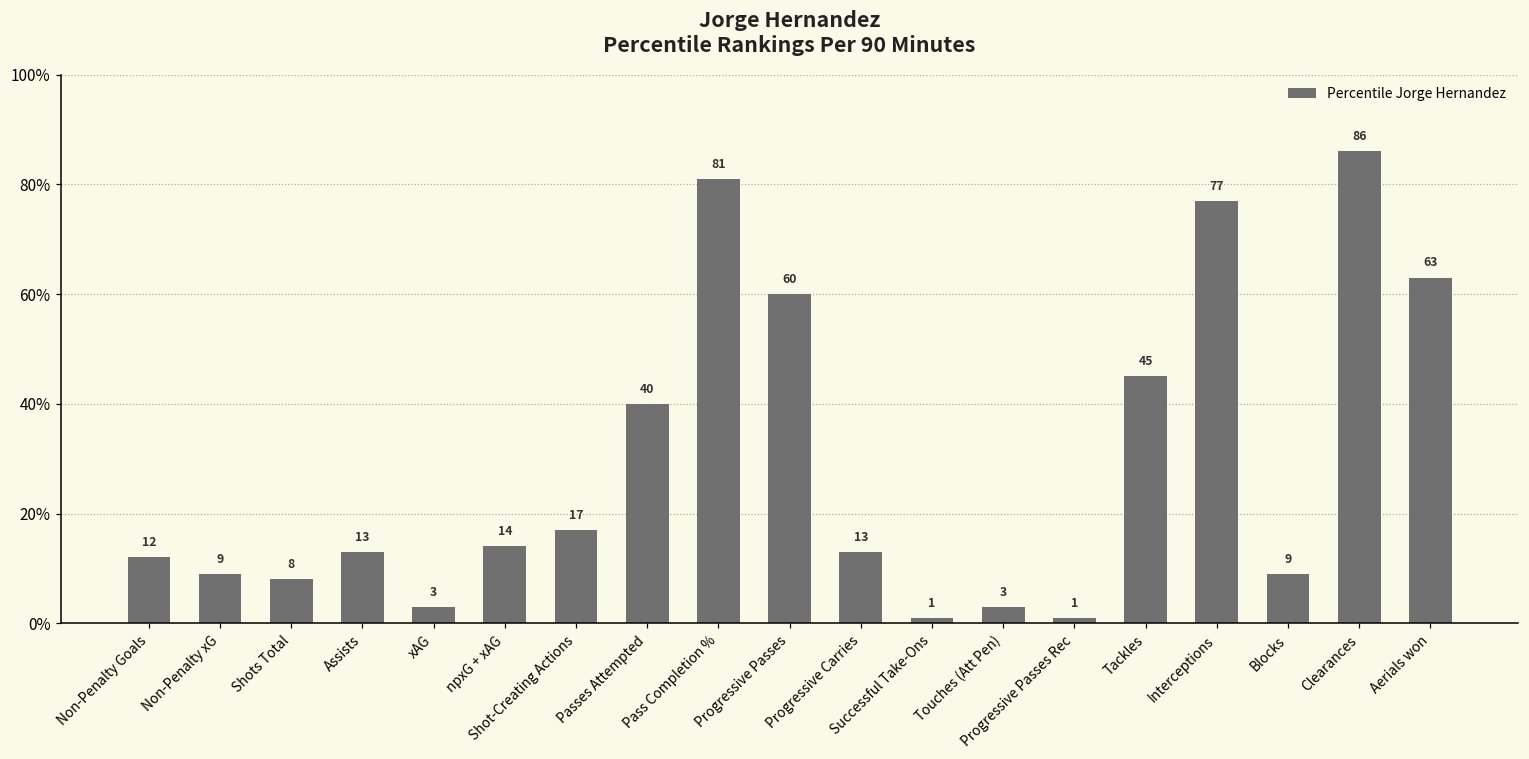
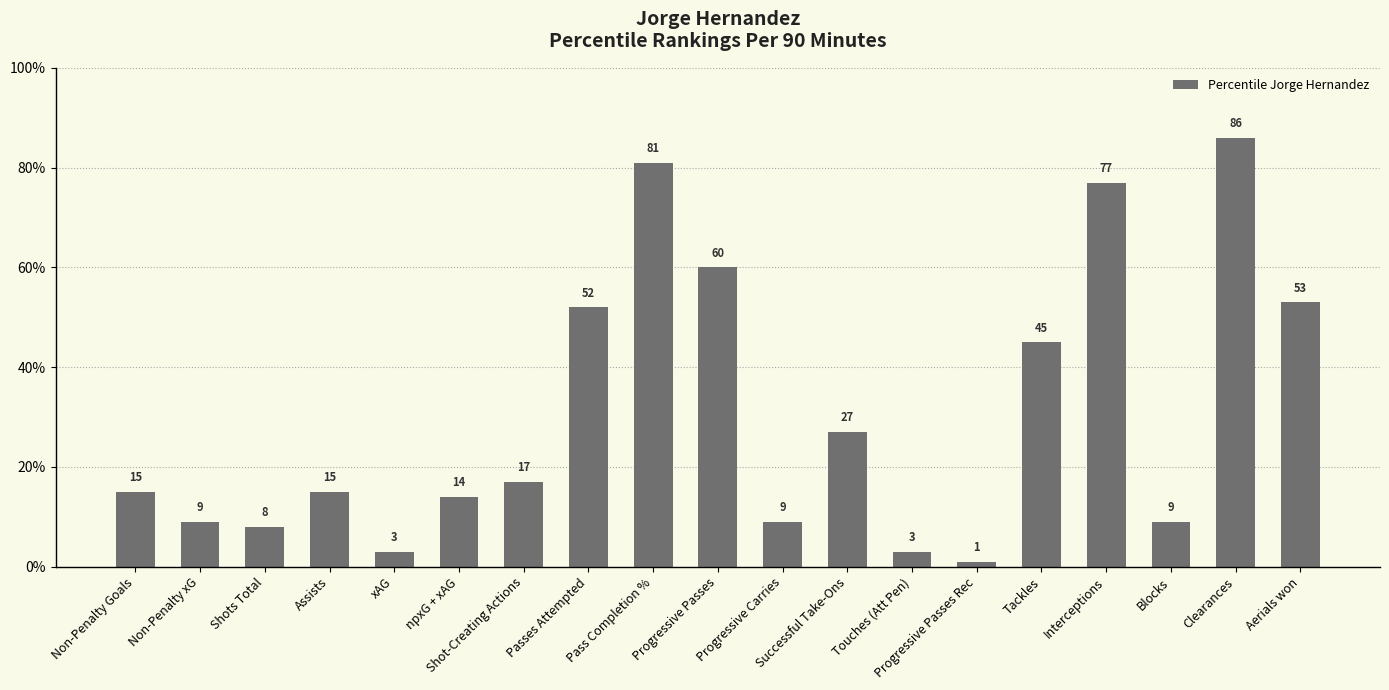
Non-Penalty Goals: 12 -> 15
Assists: 13 -> 15
Passes Attempted: 40 -> 52
Progressive Carries: 13 -> 9
Successful Take-Ons: 1 -> 27
Aerials won: 63 -> 53
